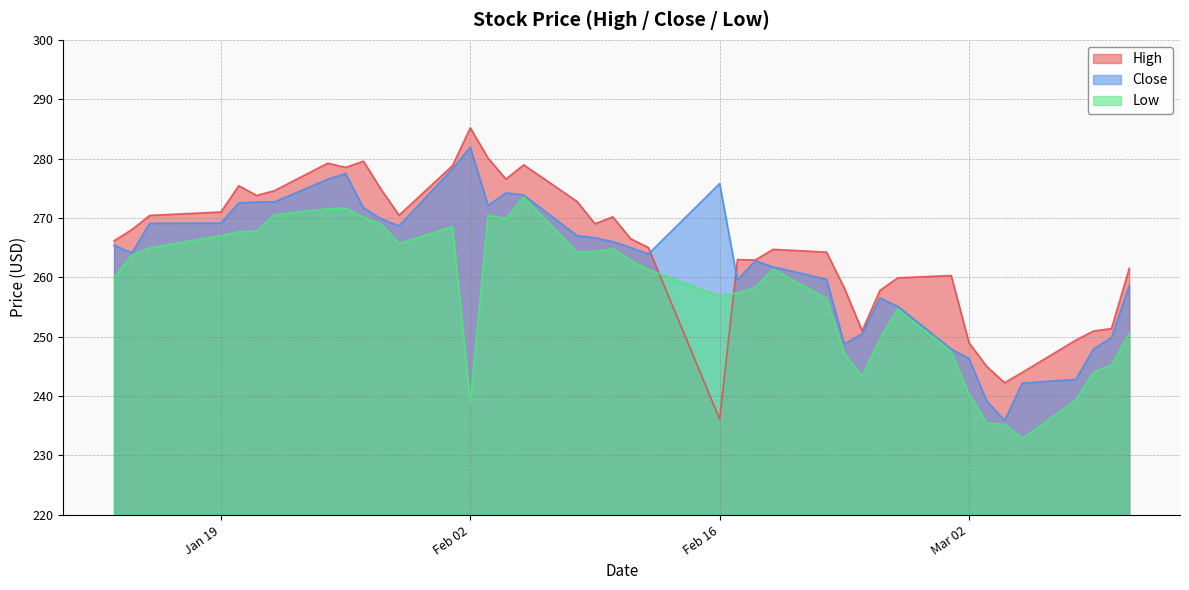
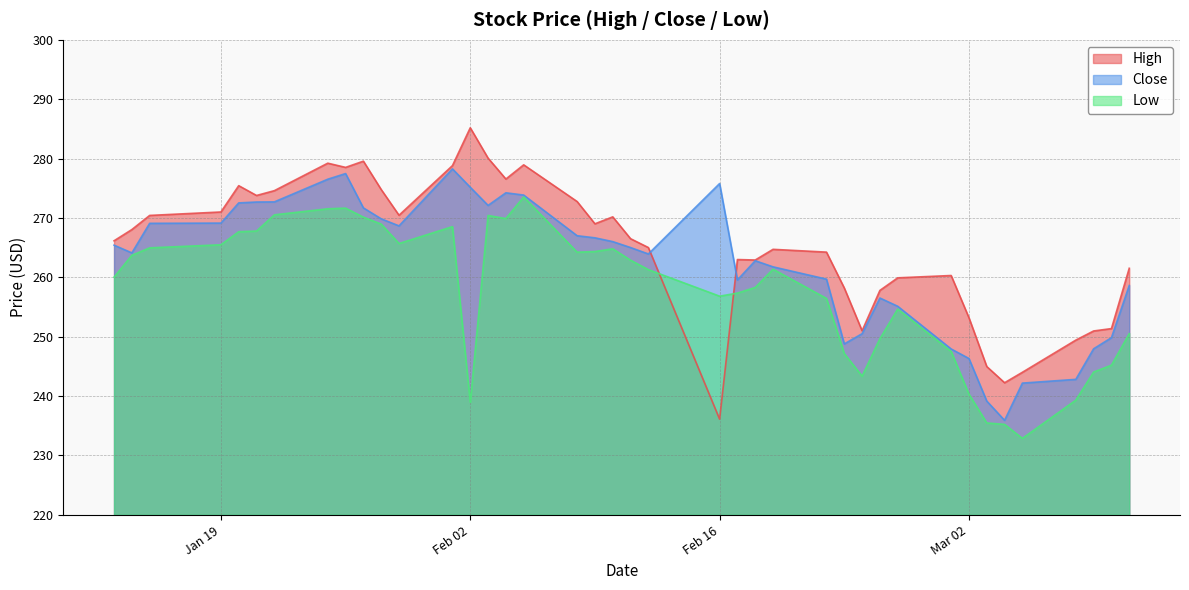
Low, Jan 19: 267 -> 265
Close, Feb 02: 282 -> 275
High, Mar 02: 249 -> 253
